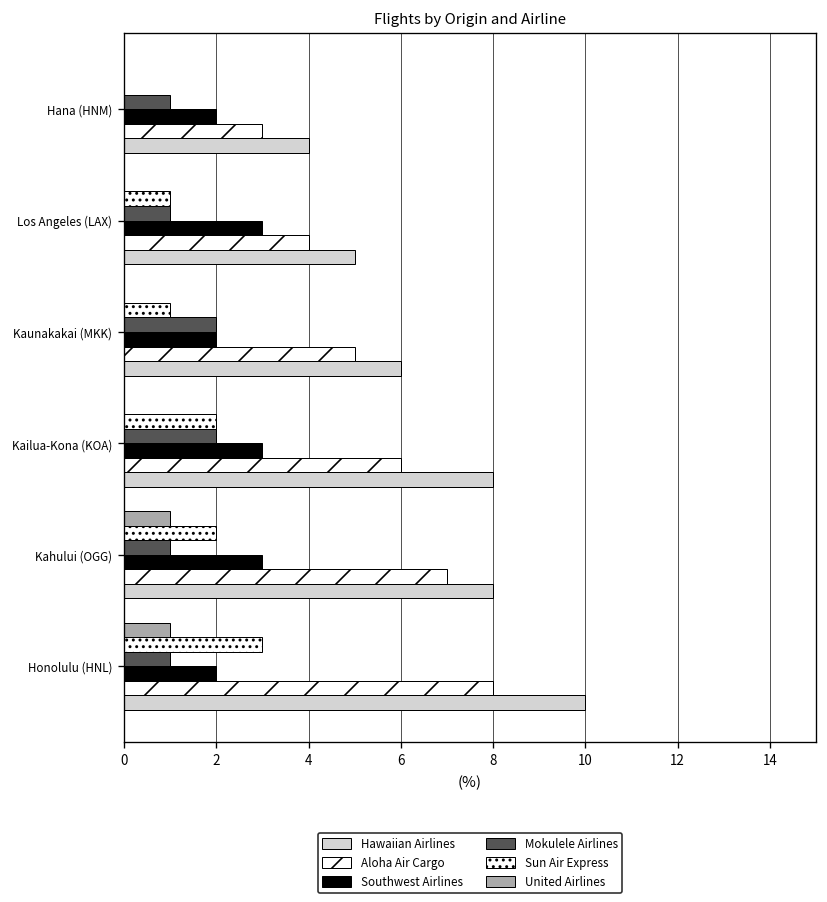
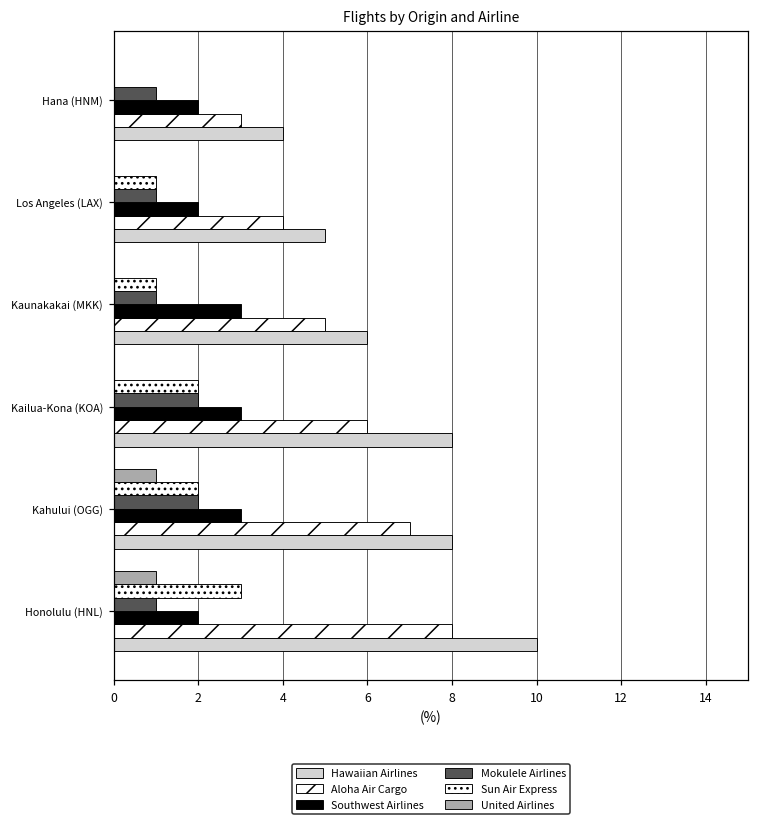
Southwest Airlines, Los Angeles (LAX): 3 -> 2
Mokulele Airlines, Kaunakakai (MKK): 2 -> 1
Southwest Airlines, Kaunakakai (MKK): 2 -> 3
Mokulele Airlines, Kahului (OGG): 1 -> 2
